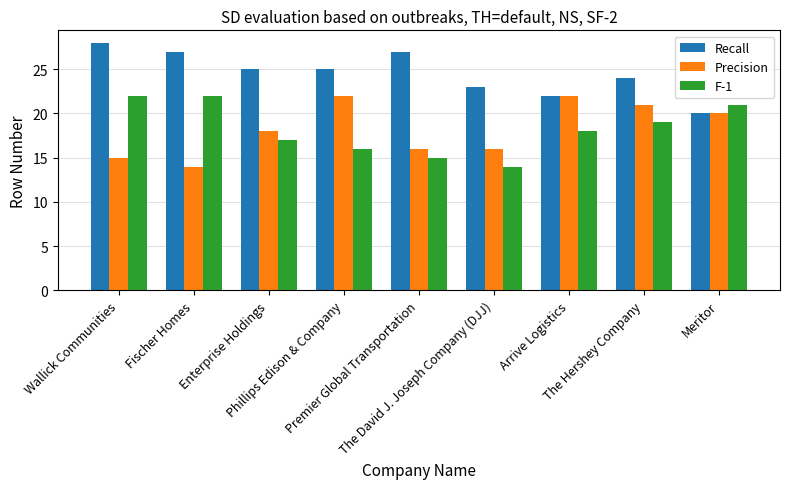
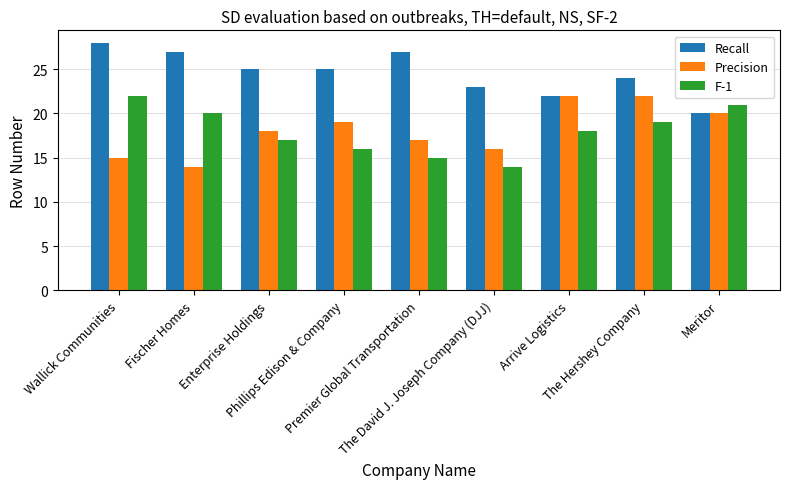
F-1, Fischer Homes: 22 -> 20
Precision, Phillips Edison & Company: 22 -> 19
Precision, Premier Global Transportation: 16 -> 17
Precision, The Hershey Company: 21 -> 22
